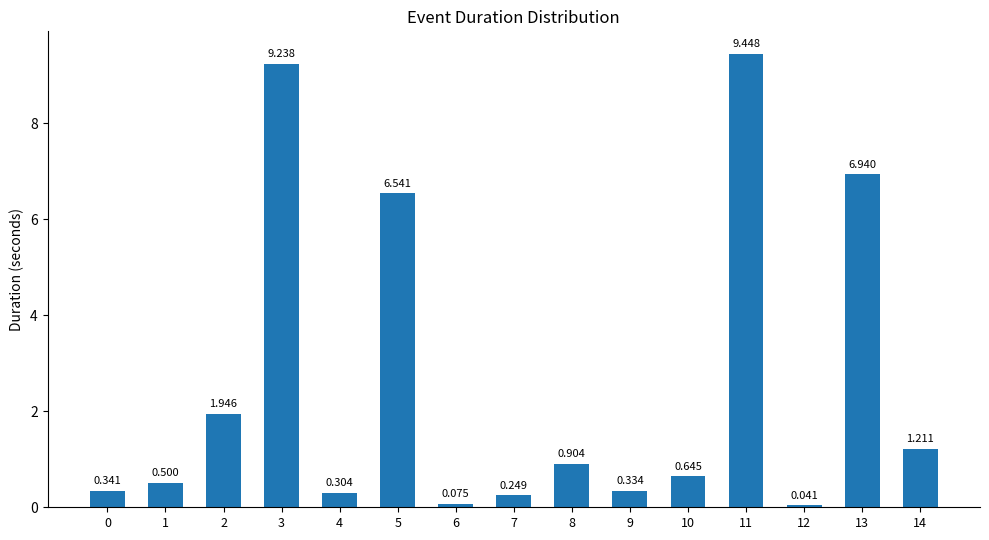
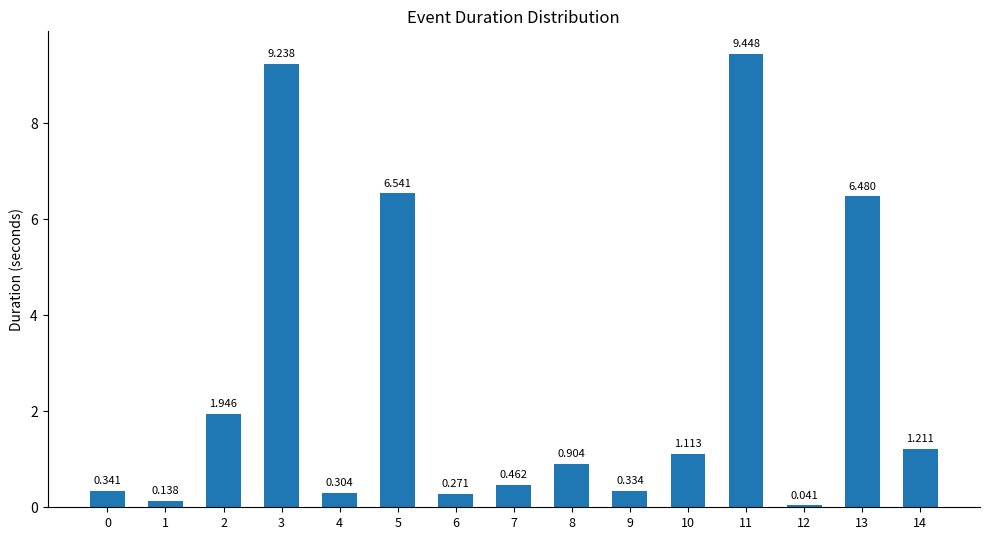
1: 0.500 -> 0.138
6: 0.075 -> 0.271
7: 0.249 -> 0.462
10: 0.645 -> 1.113
13: 6.940 -> 6.480
